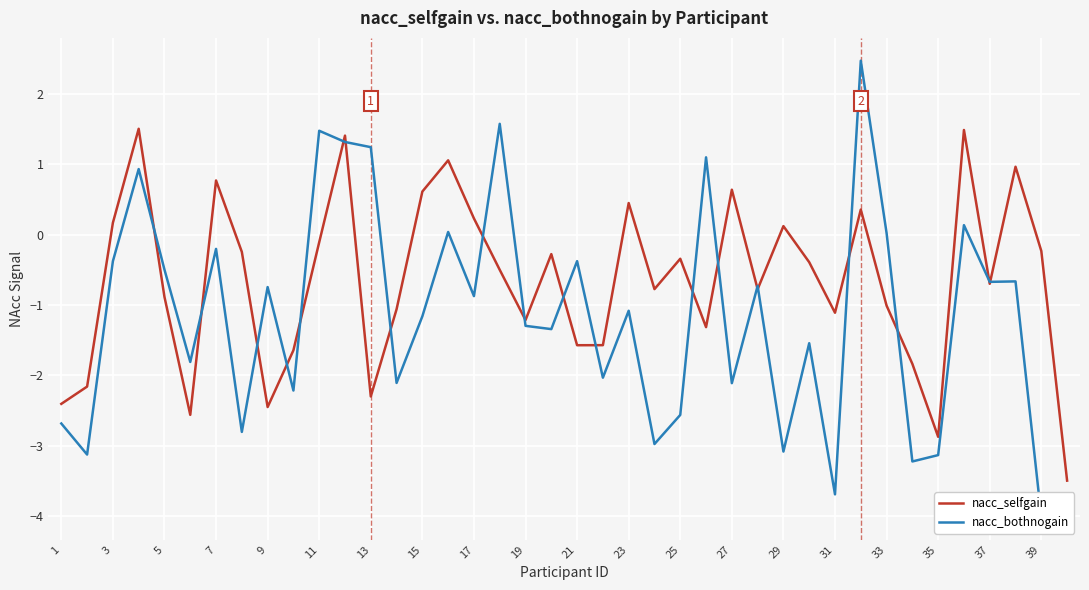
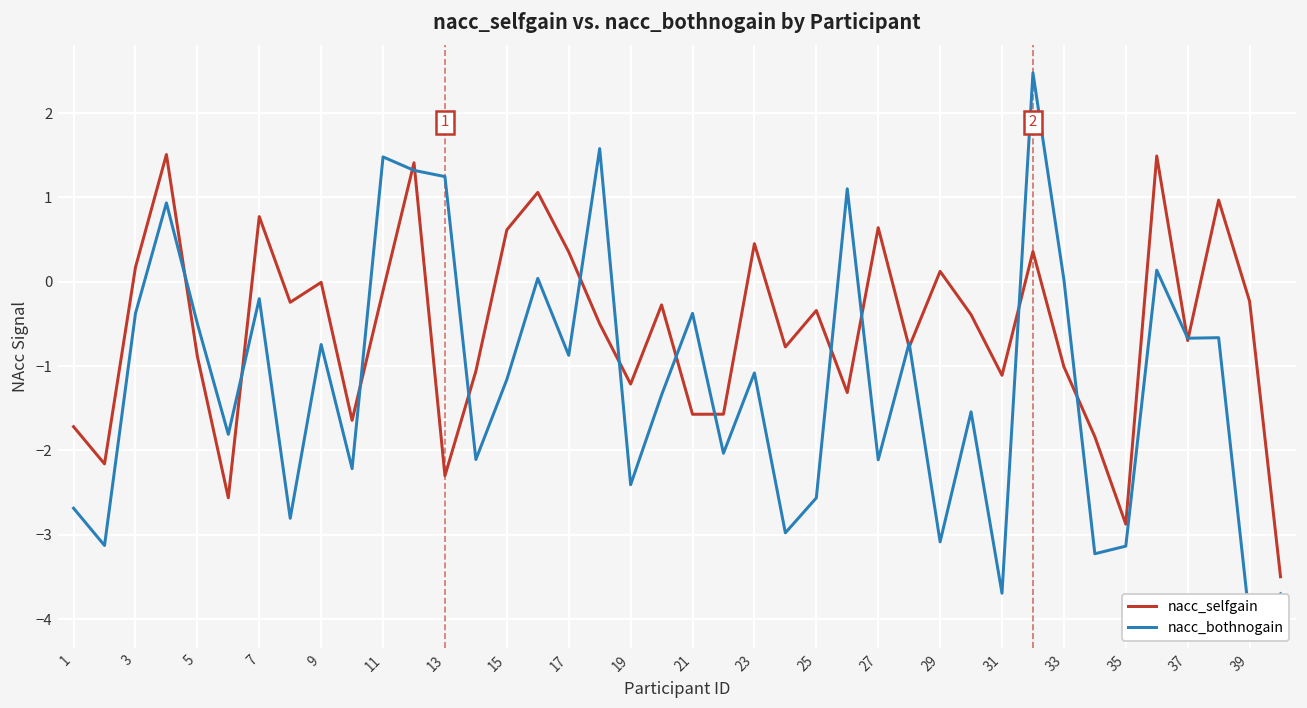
nacc_selfgain, 1: -2.4 -> -1.7
nacc_selfgain, 9: -2.5 -> 0.0
nacc_selfgain, 17: 0.2 -> 0.4
nacc_bothnogain, 19: -1.3 -> -2.4
